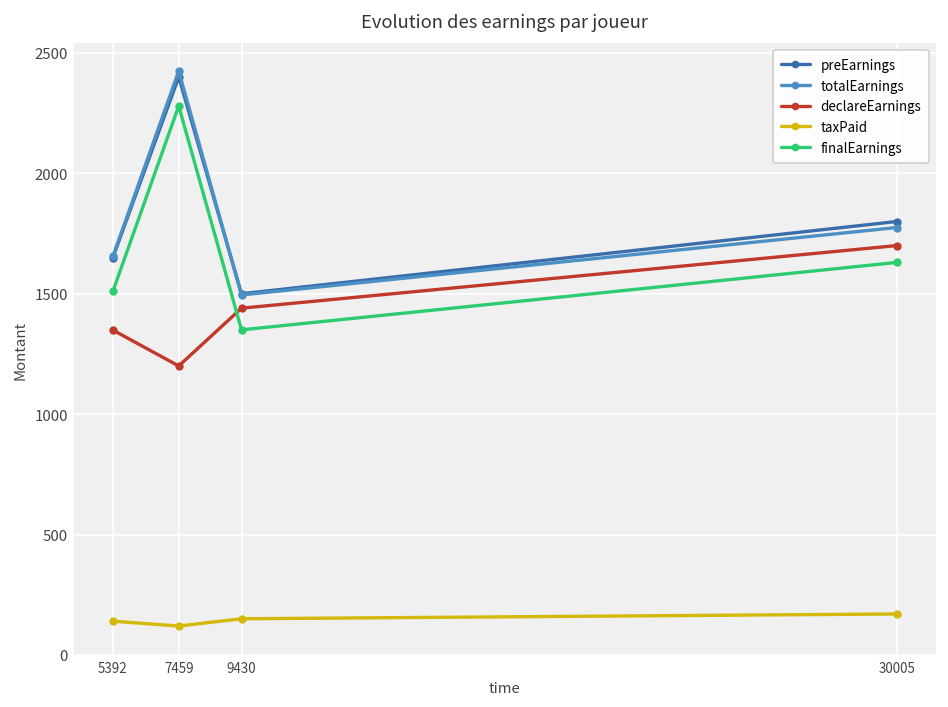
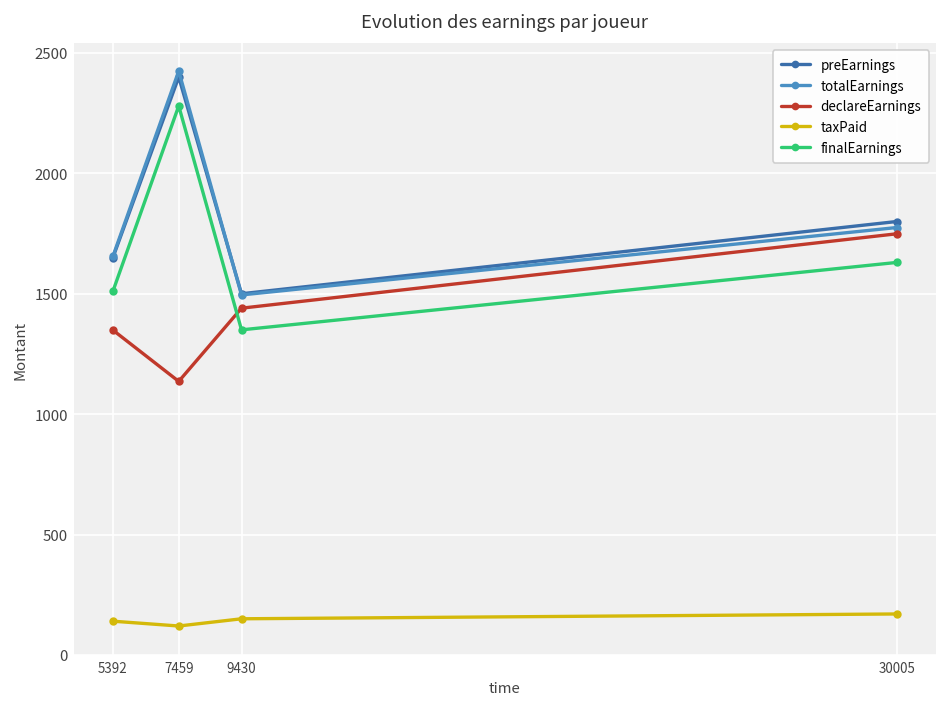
declareEarnings, 7459: 1200 -> 1140
declareEarnings, 30005: 1700 -> 1750
